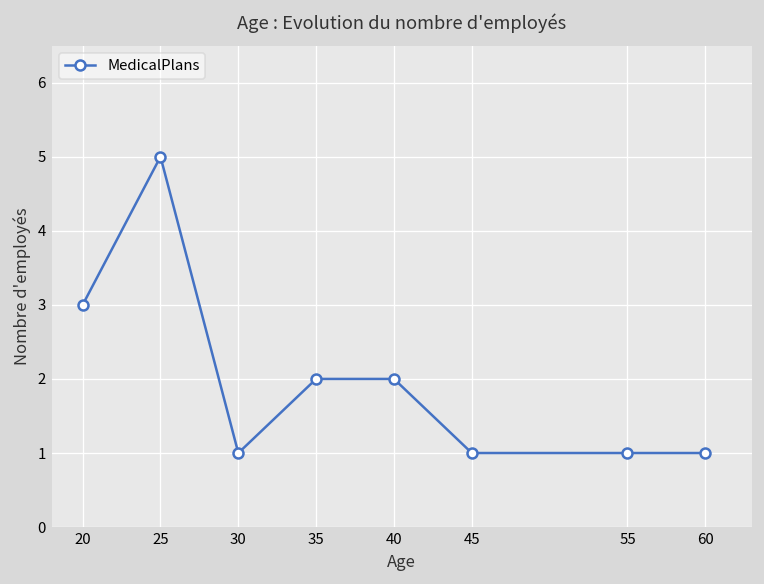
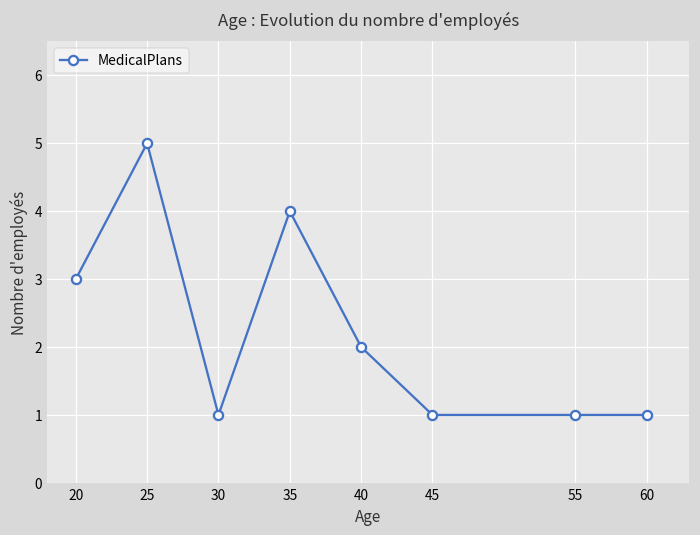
35: 2 -> 4
